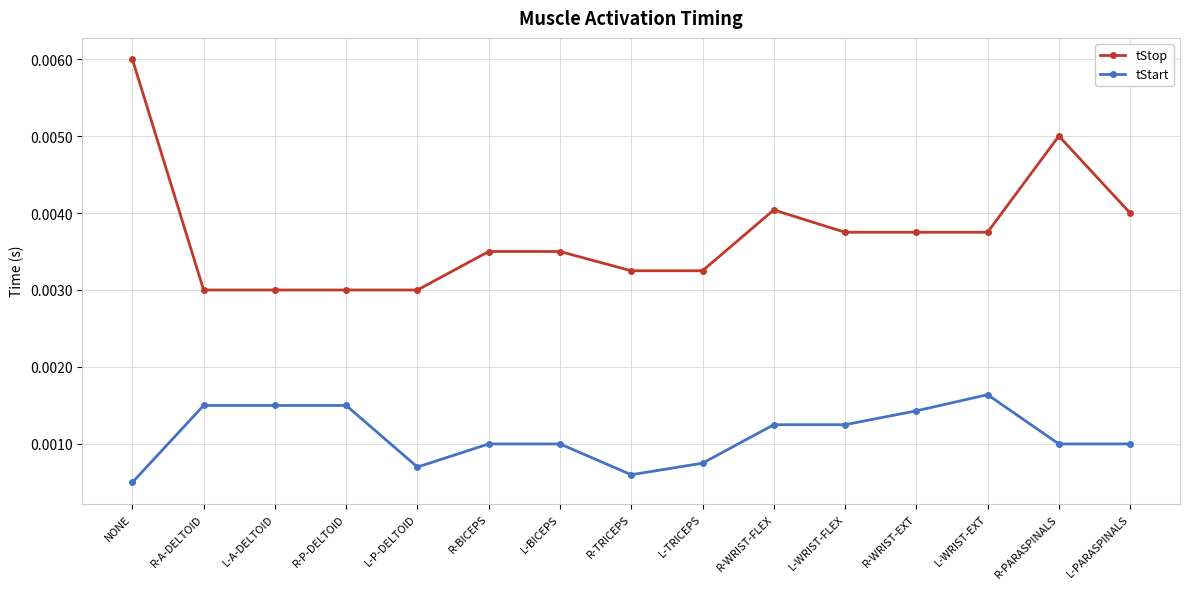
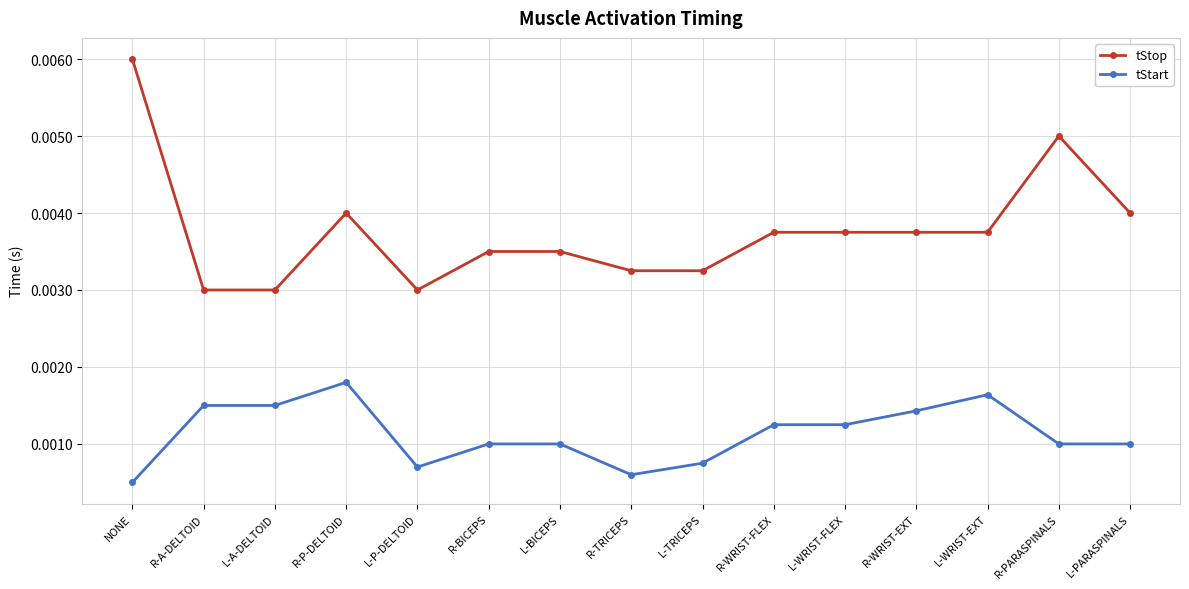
tStop, R-P-DELTOID: 0.003 -> 0.004
tStart, R-P-DELTOID: 0.0015 -> 0.0018
tStop, R-WRIST-FLEX: 0.0040 -> 0.0038
